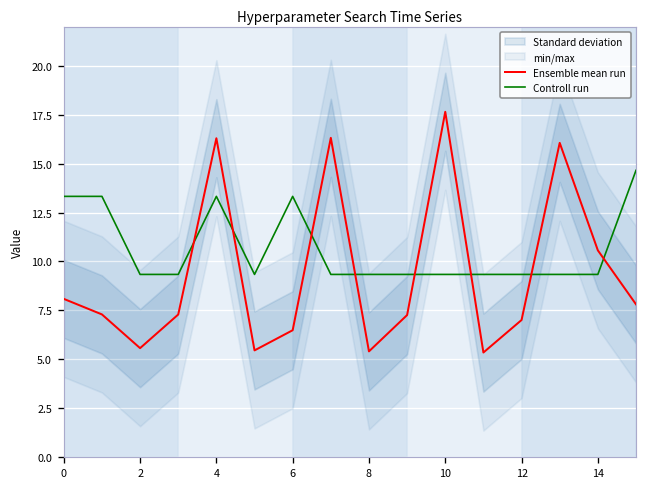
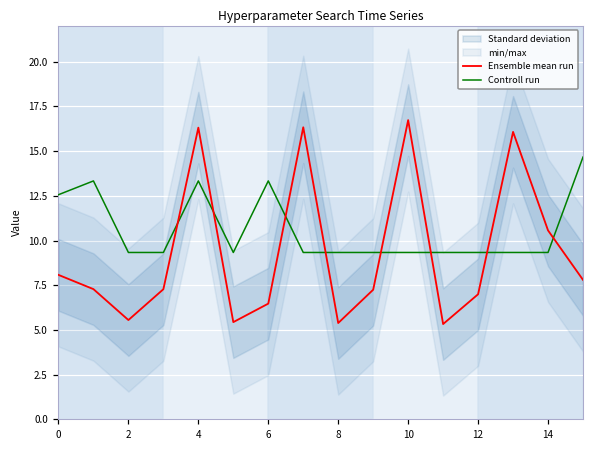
Controll run, 0: 13.3 -> 12.6
Ensemble mean run, 10: 17.7 -> 16.7
